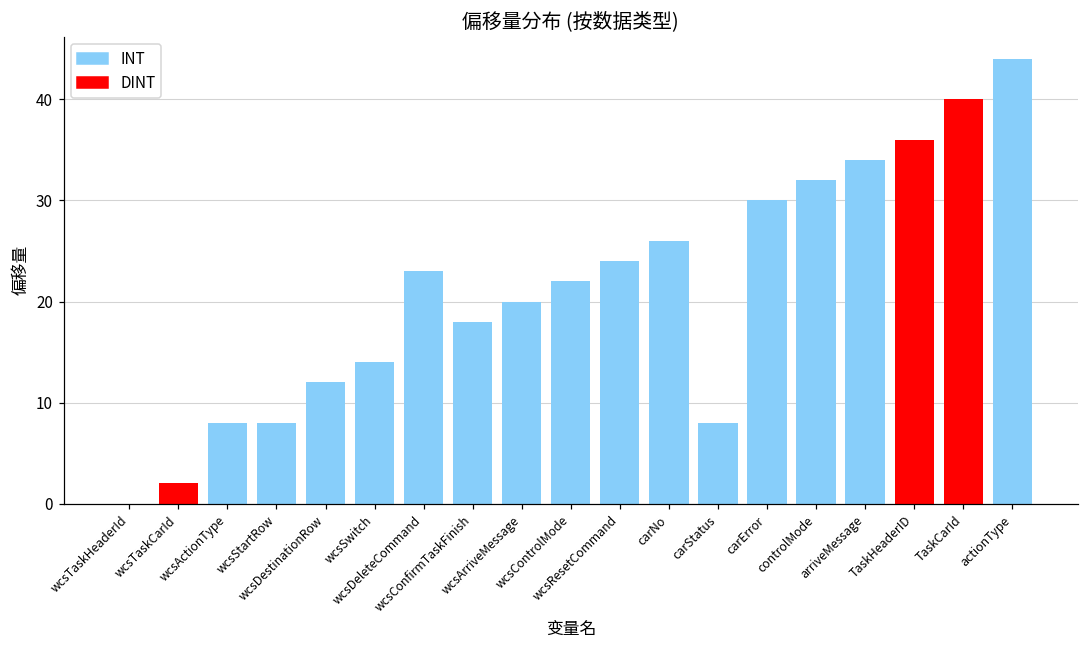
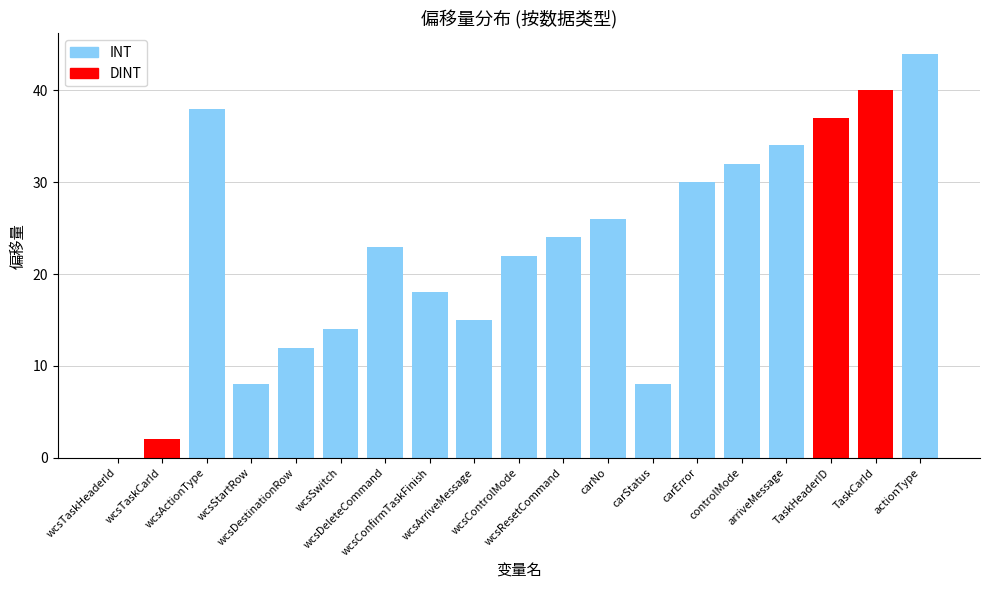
wcsActionType: 8 -> 38
wcsArriveMessage: 20 -> 15
TaskHeaderID: 36 -> 37
